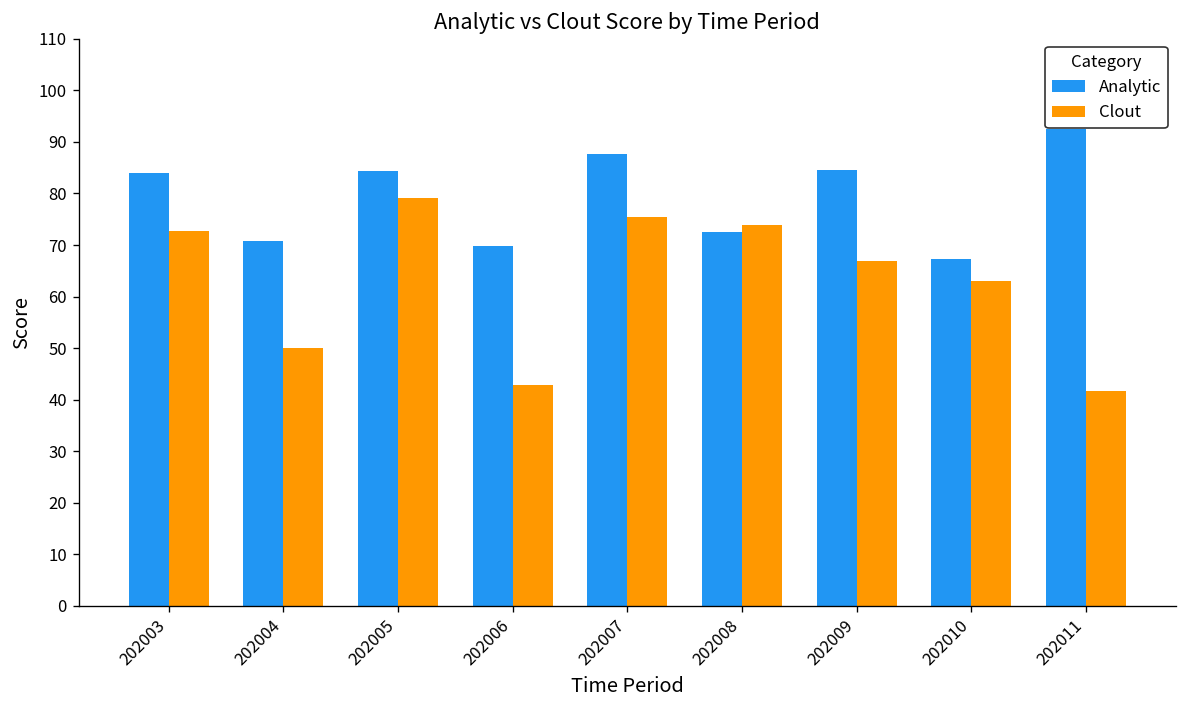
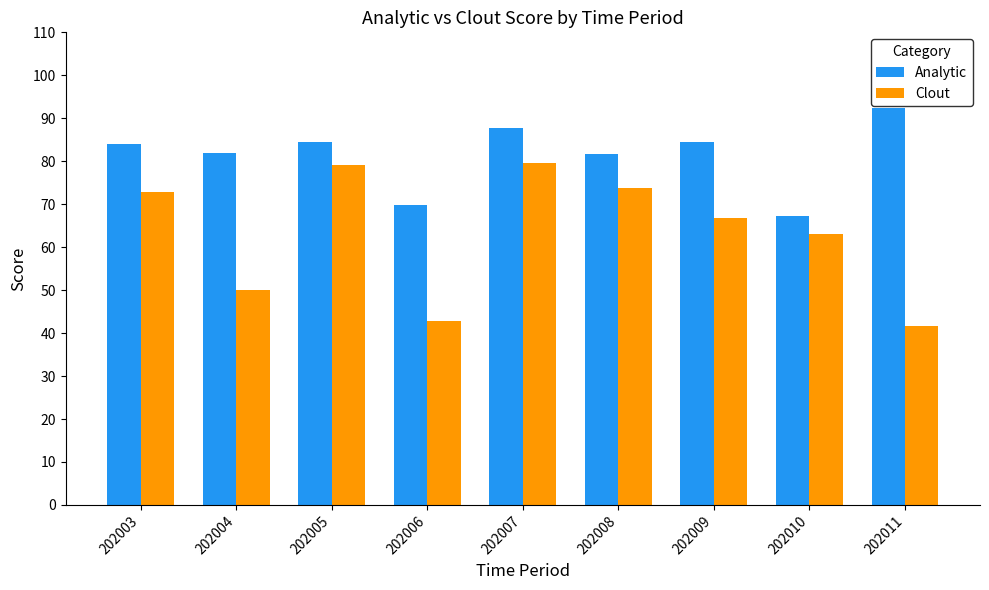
Analytic, 202004: 71 -> 82
Clout, 202007: 75 -> 80
Analytic, 202008: 73 -> 82
